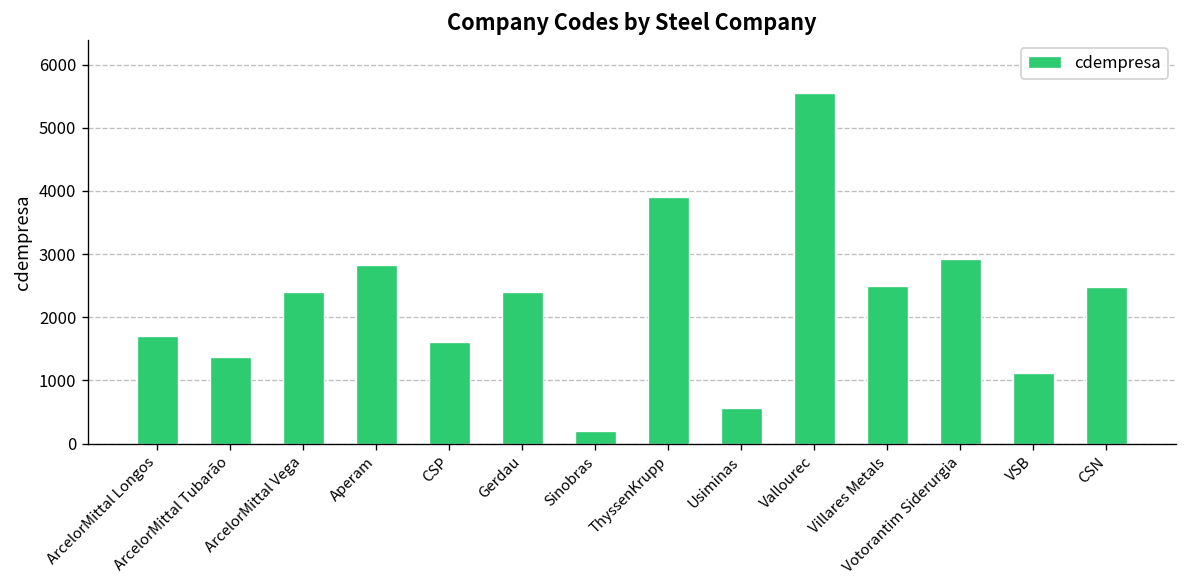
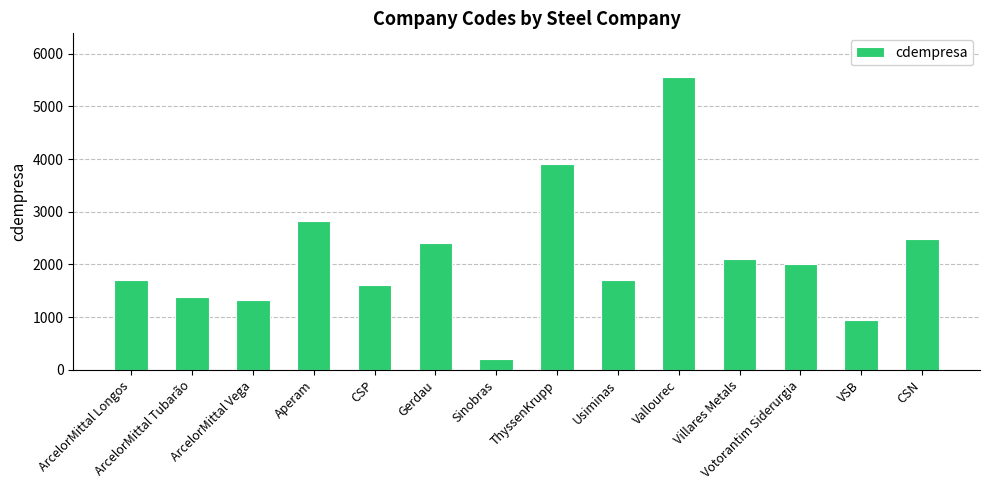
ArcelorMittal Vega: 2400 -> 1300
Usiminas: 600 -> 1700
Villares Metals: 2500 -> 2100
Votorantim Siderurgia: 2900 -> 2000
VSB: 1100 -> 900
